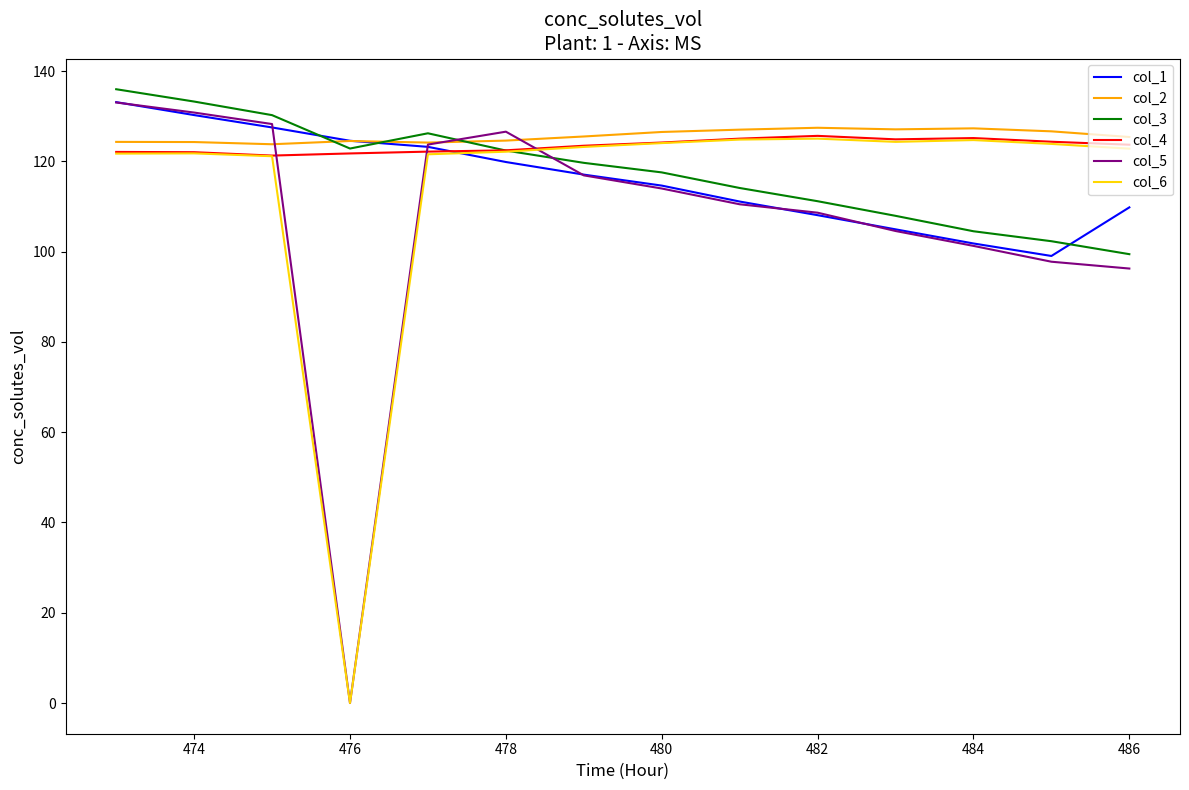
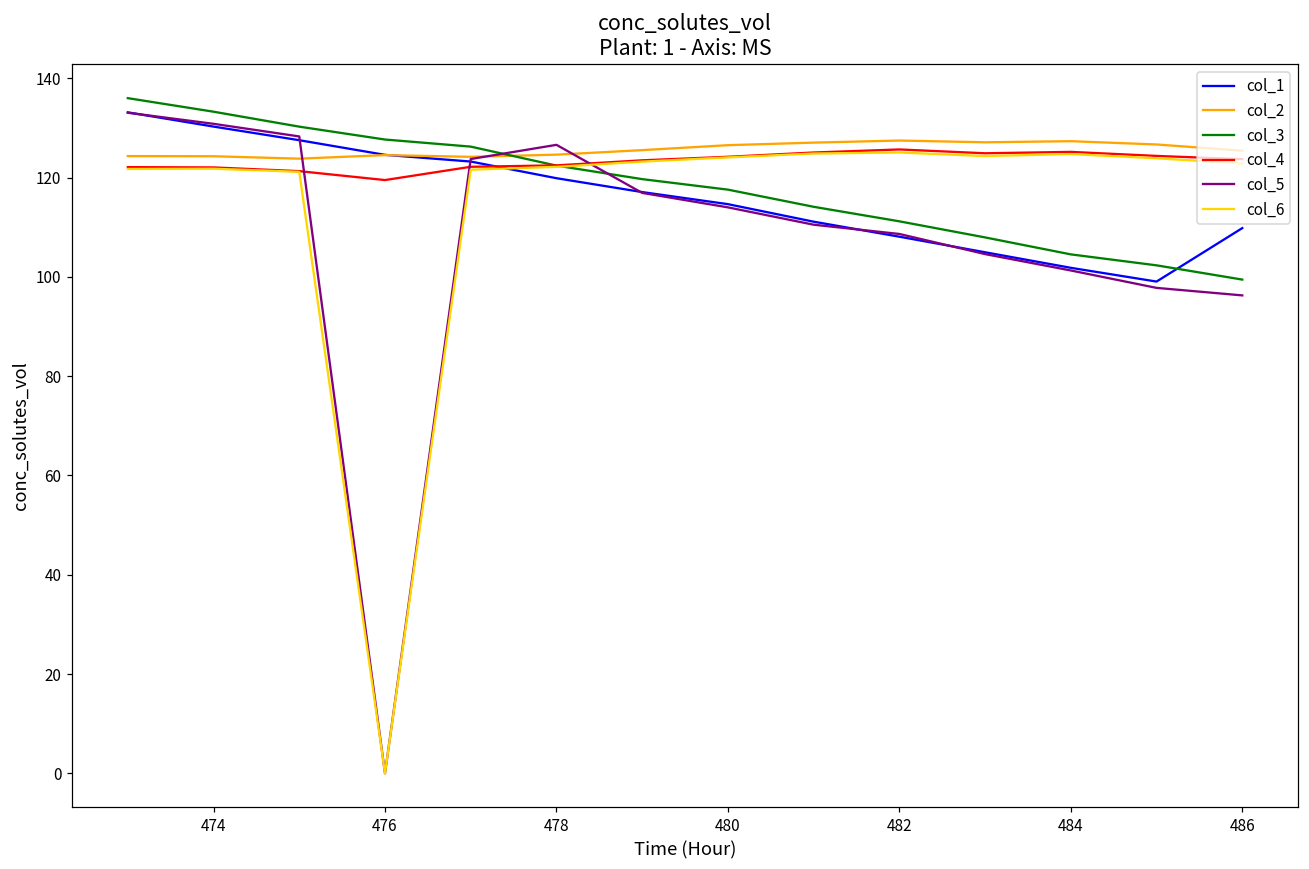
col_3, 476: 123 -> 128
col_4, 476: 122 -> 119
